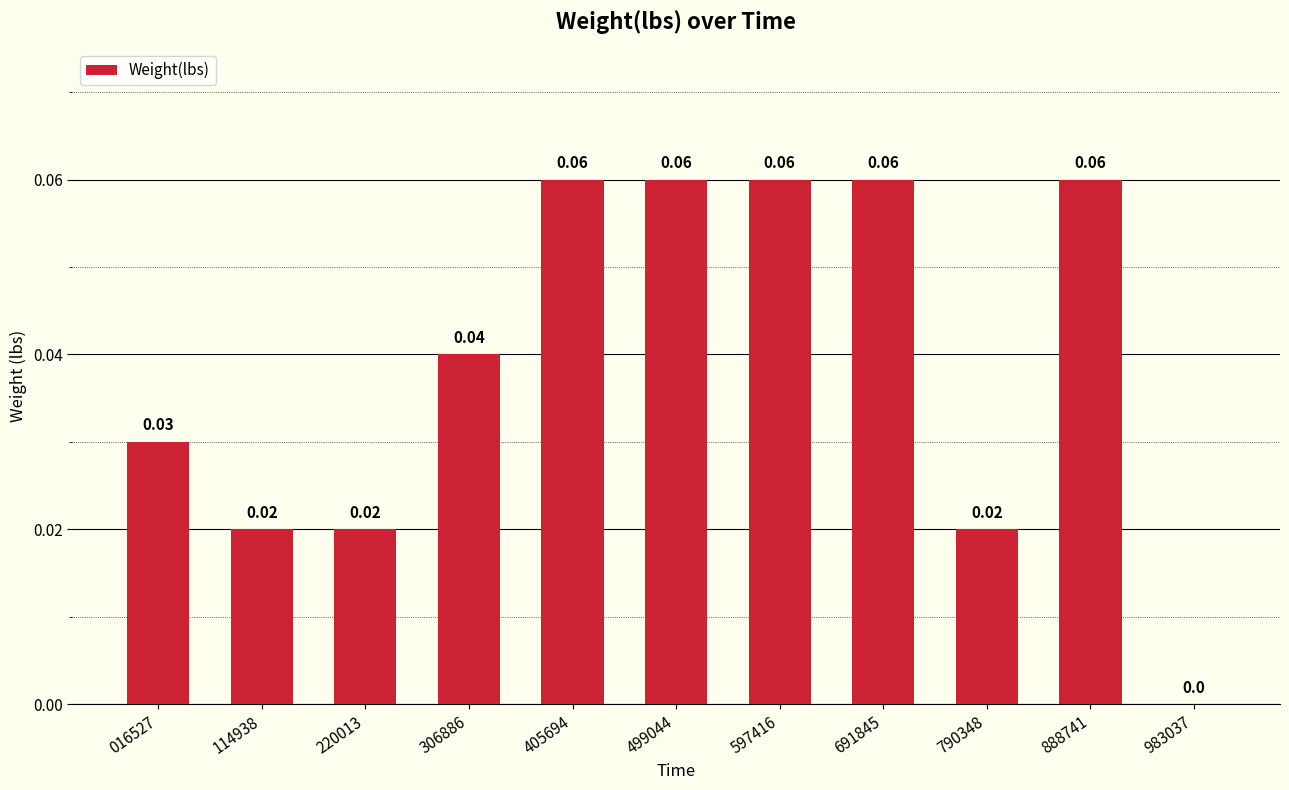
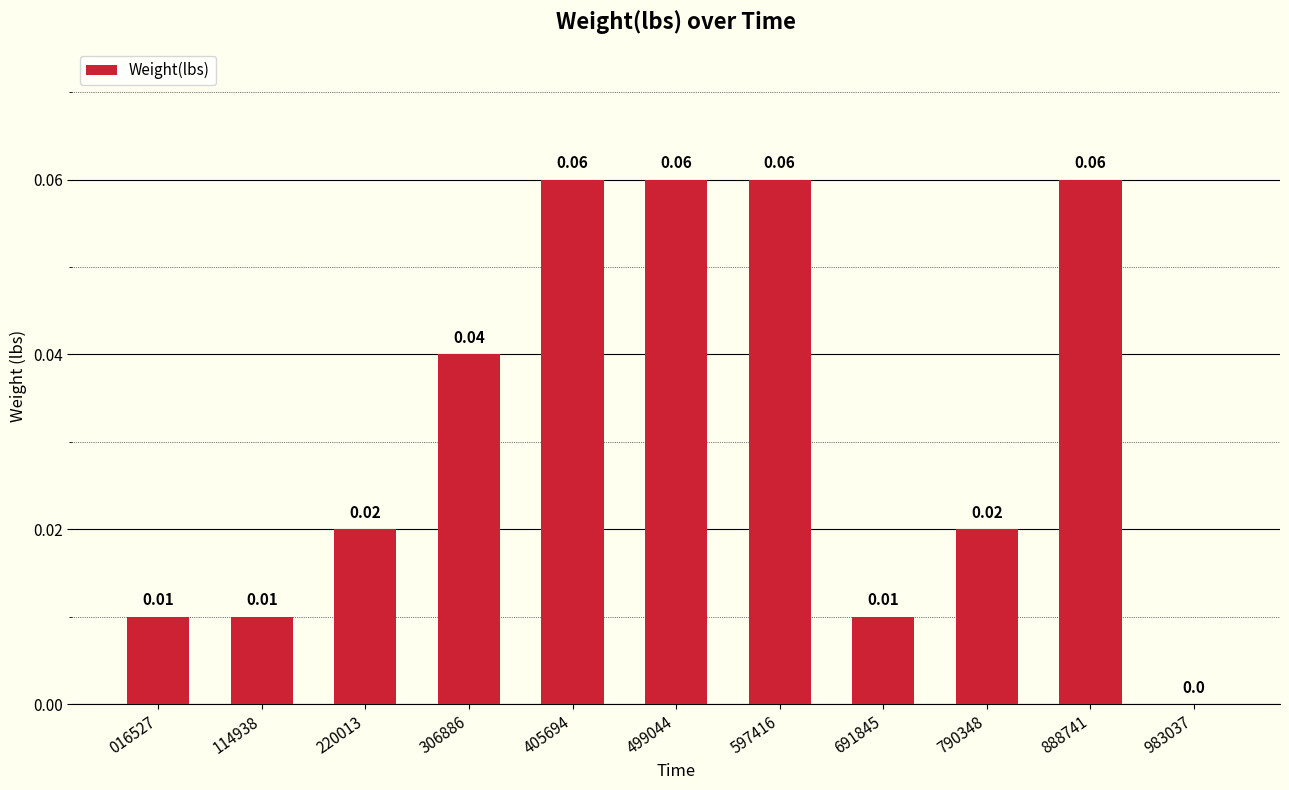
016527: 0.03 -> 0.01
114938: 0.02 -> 0.01
691845: 0.06 -> 0.01
